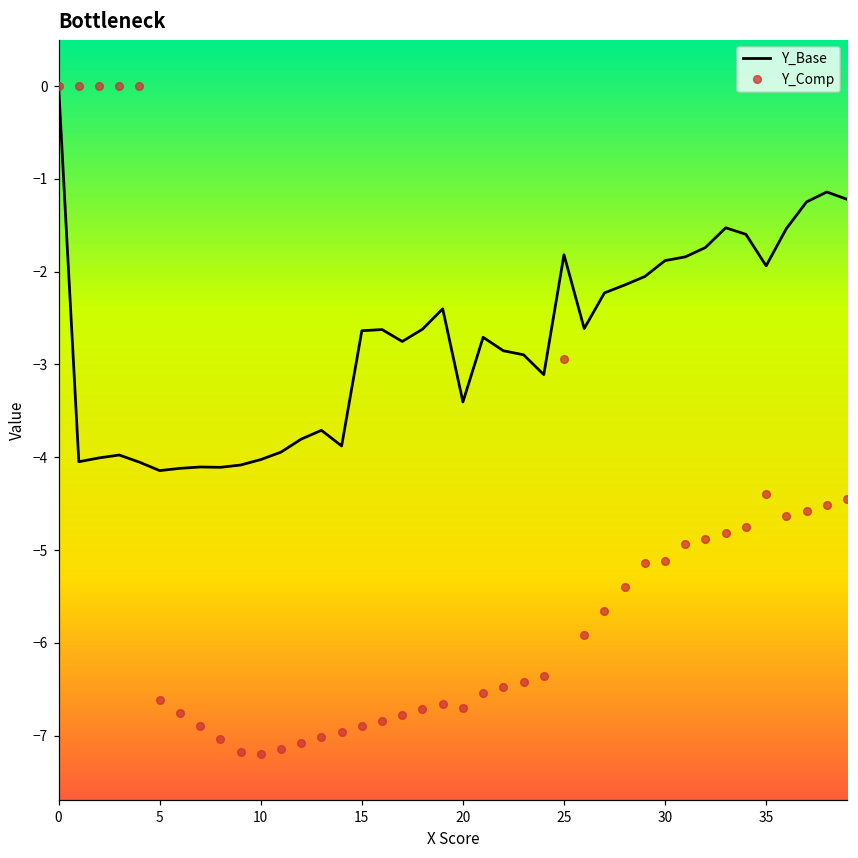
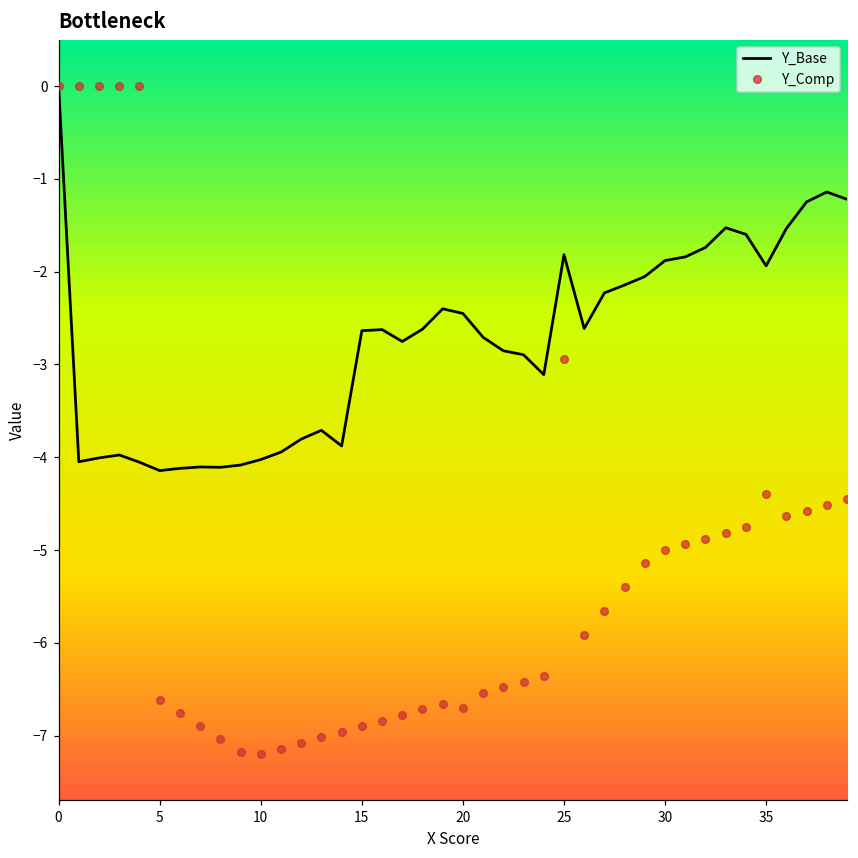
Y_Base, 20: -3.4 -> -2.4
Y_Comp, 30: -5.1 -> -5.0
